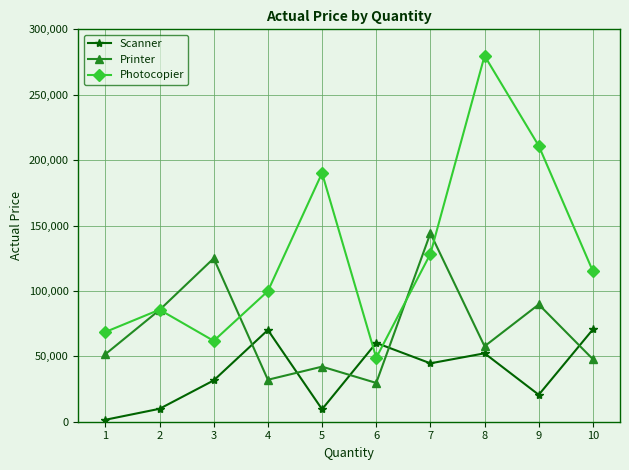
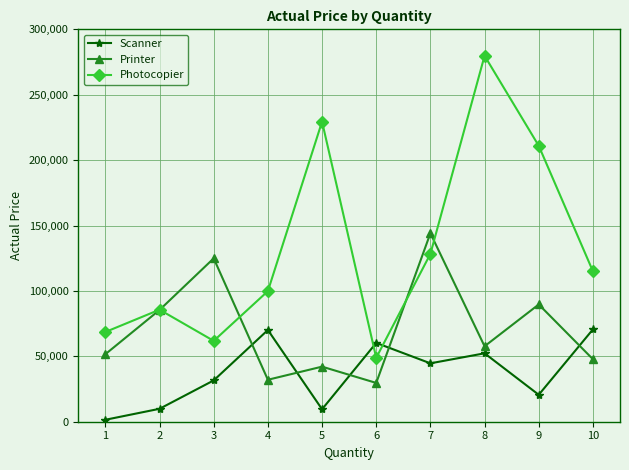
Photocopier, 5: 190,000 -> 229,000
